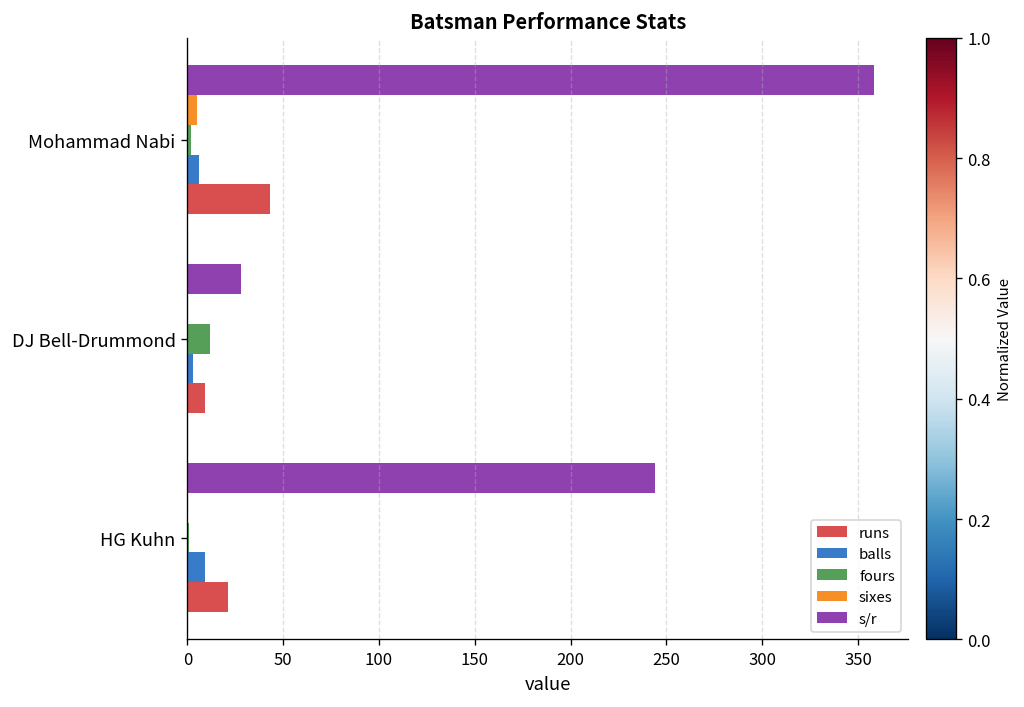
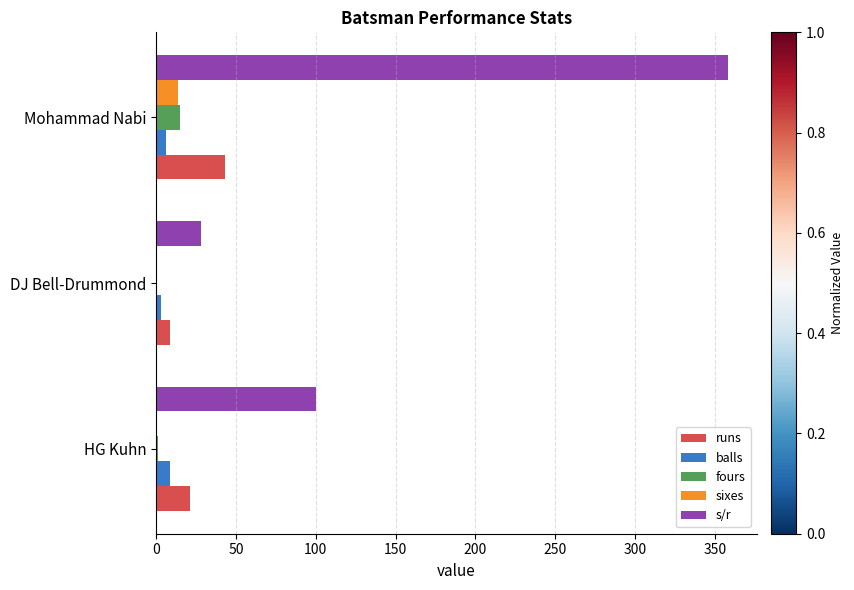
sixes, Mohammad Nabi: 5 -> 14
fours, Mohammad Nabi: 2 -> 15
fours, DJ Bell-Drummond: 12 -> 0
s/r, HG Kuhn: 244 -> 100
